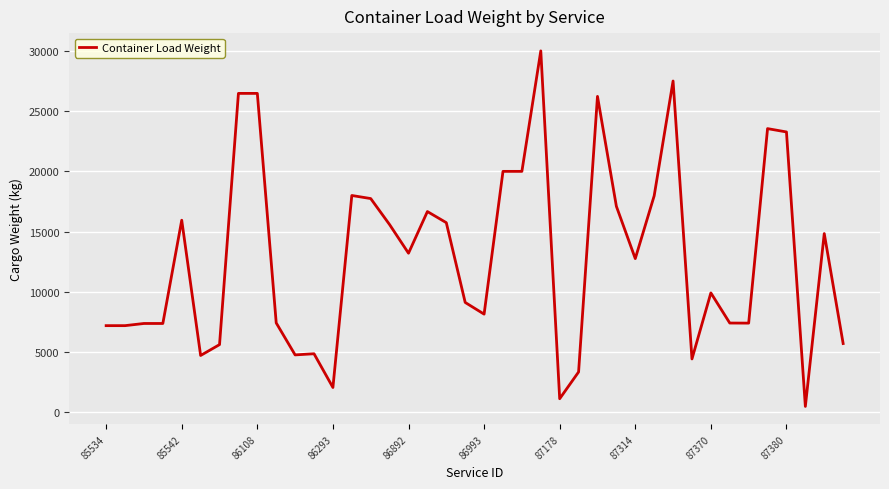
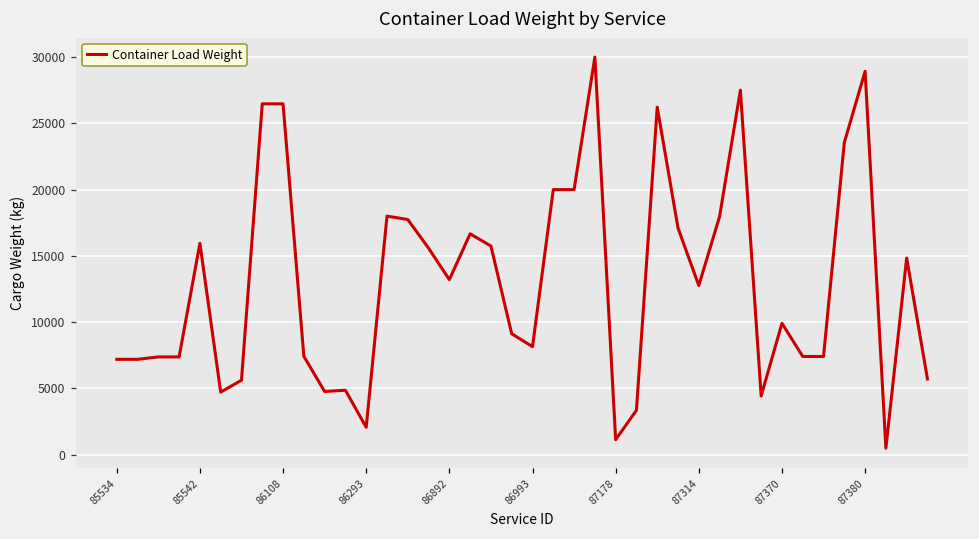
87380: 23300 -> 28900
